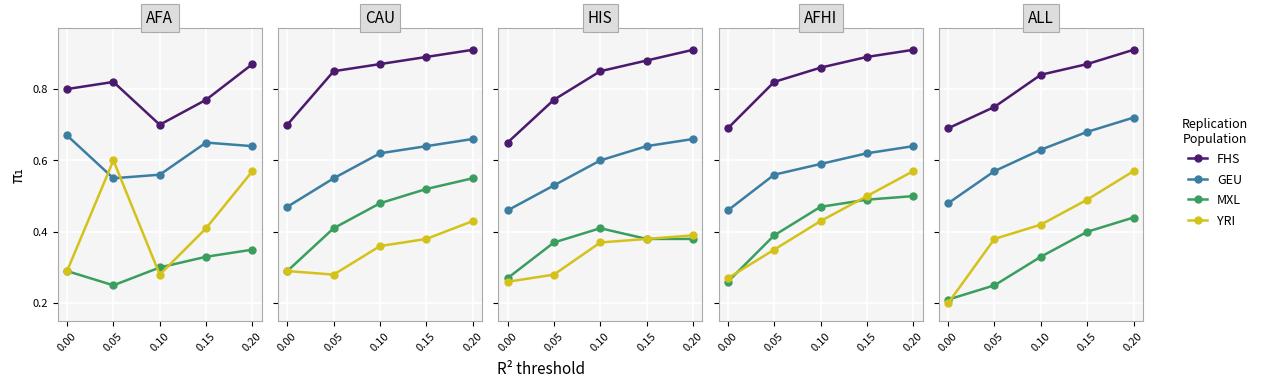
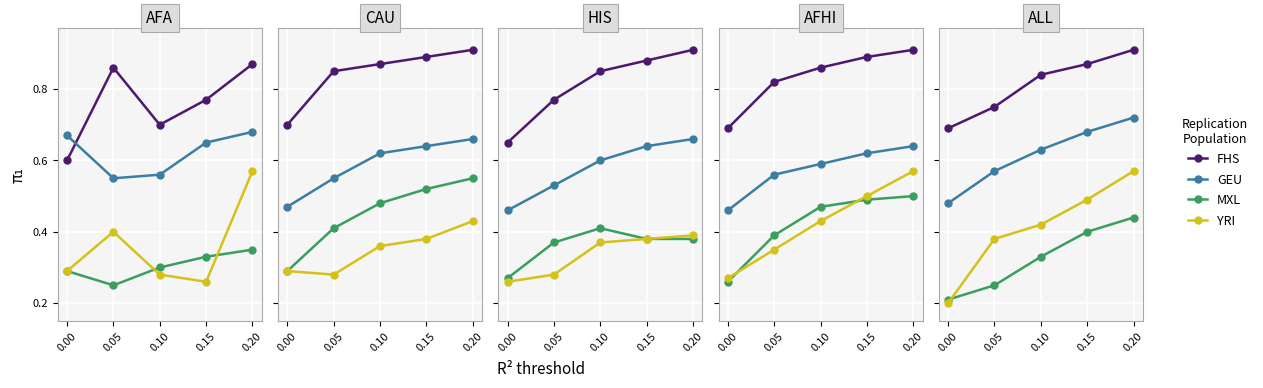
AFA, FHS, 0.00: 0.8 -> 0.6
AFA, FHS, 0.05: 0.82 -> 0.86
AFA, YRI, 0.05: 0.6 -> 0.4
AFA, YRI, 0.15: 0.41 -> 0.26
AFA, GEU, 0.20: 0.64 -> 0.68
